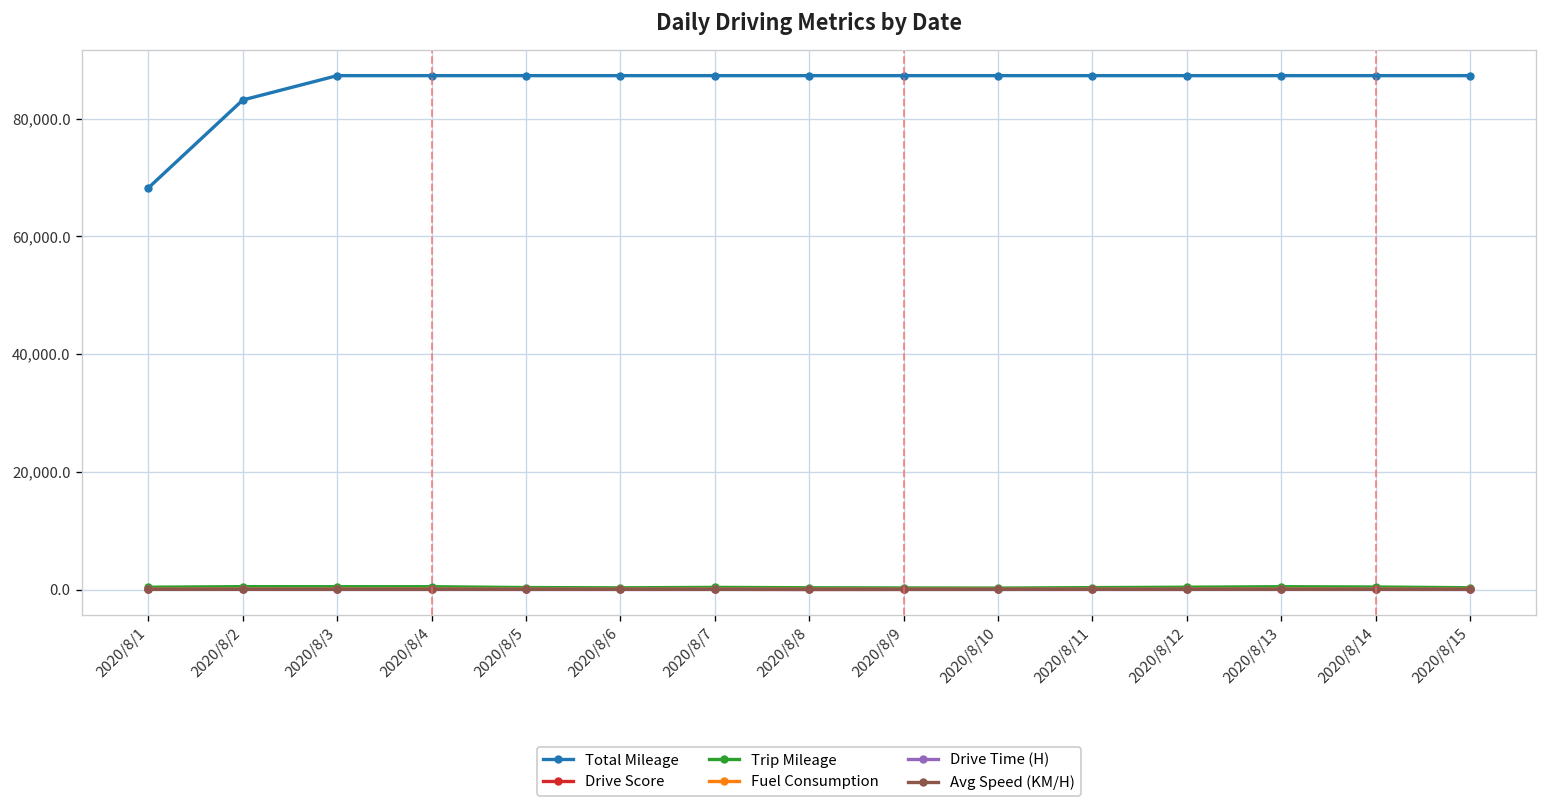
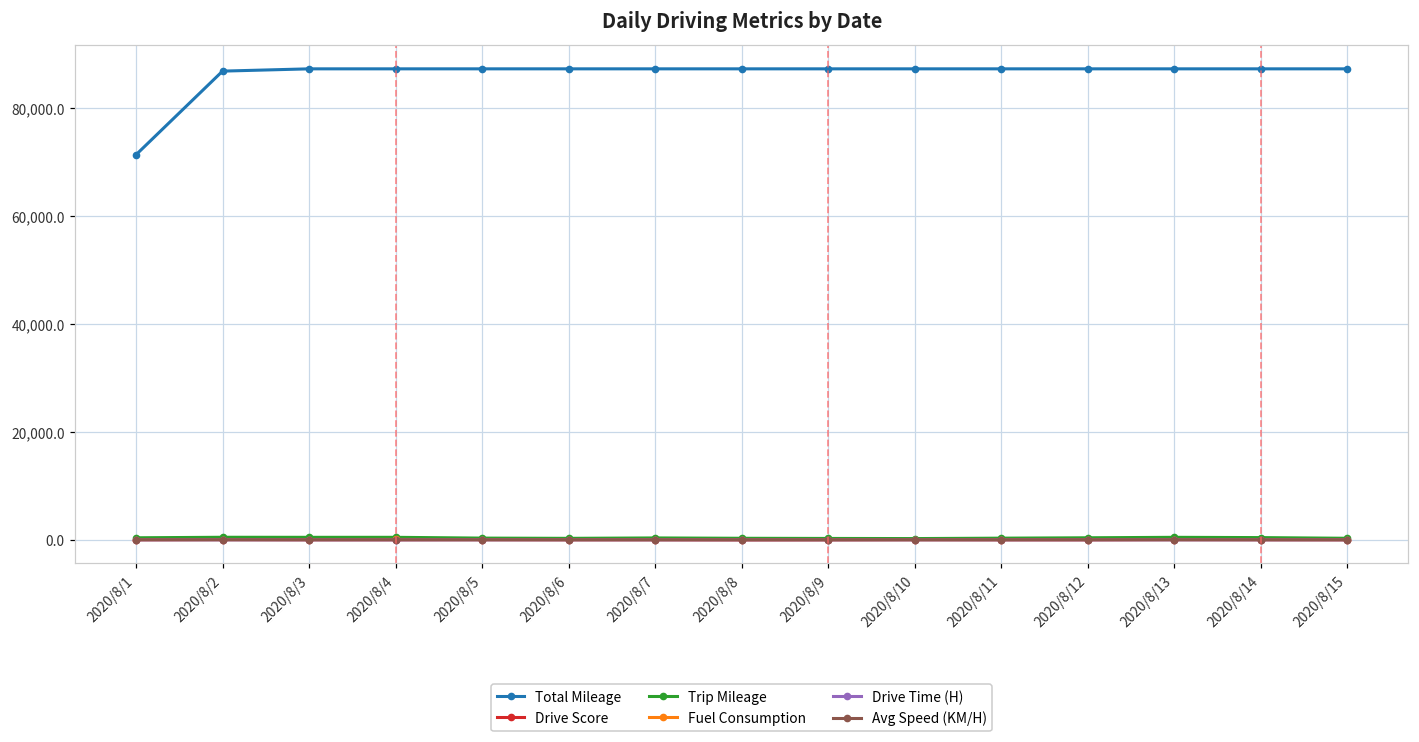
Total Mileage, 2020/8/1: 68,000 -> 71,000
Total Mileage, 2020/8/2: 83,000 -> 87,000
